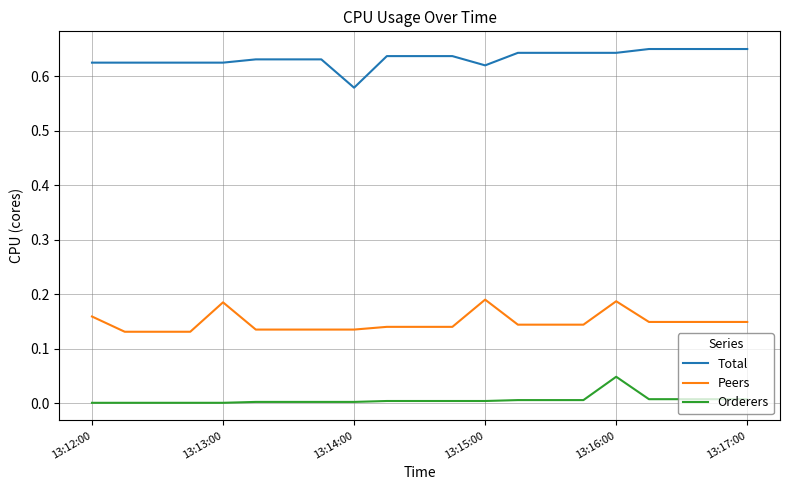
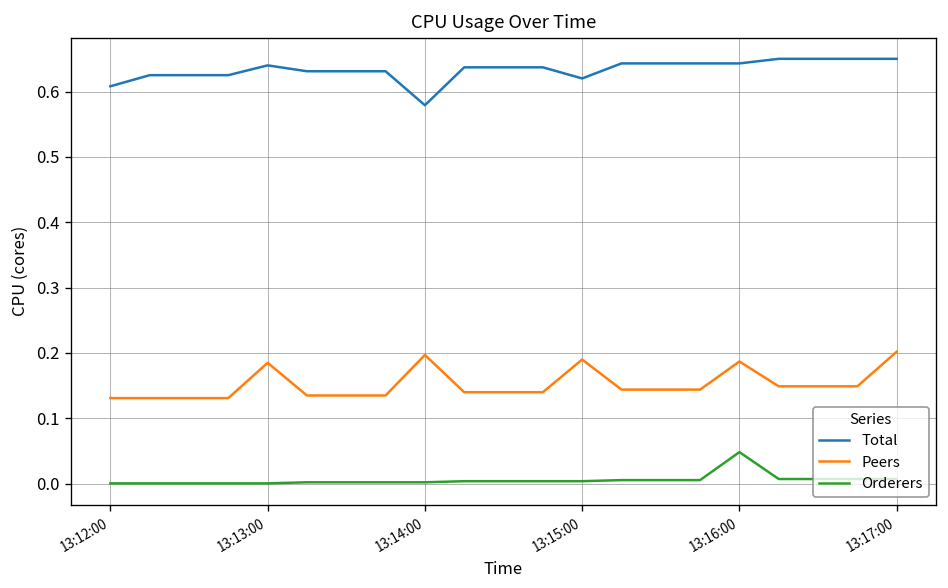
Total, 13:12:00: 0.63 -> 0.61
Peers, 13:12:00: 0.16 -> 0.13
Total, 13:13:00: 0.63 -> 0.64
Peers, 13:14:00: 0.14 -> 0.20
Peers, 13:17:00: 0.15 -> 0.20
